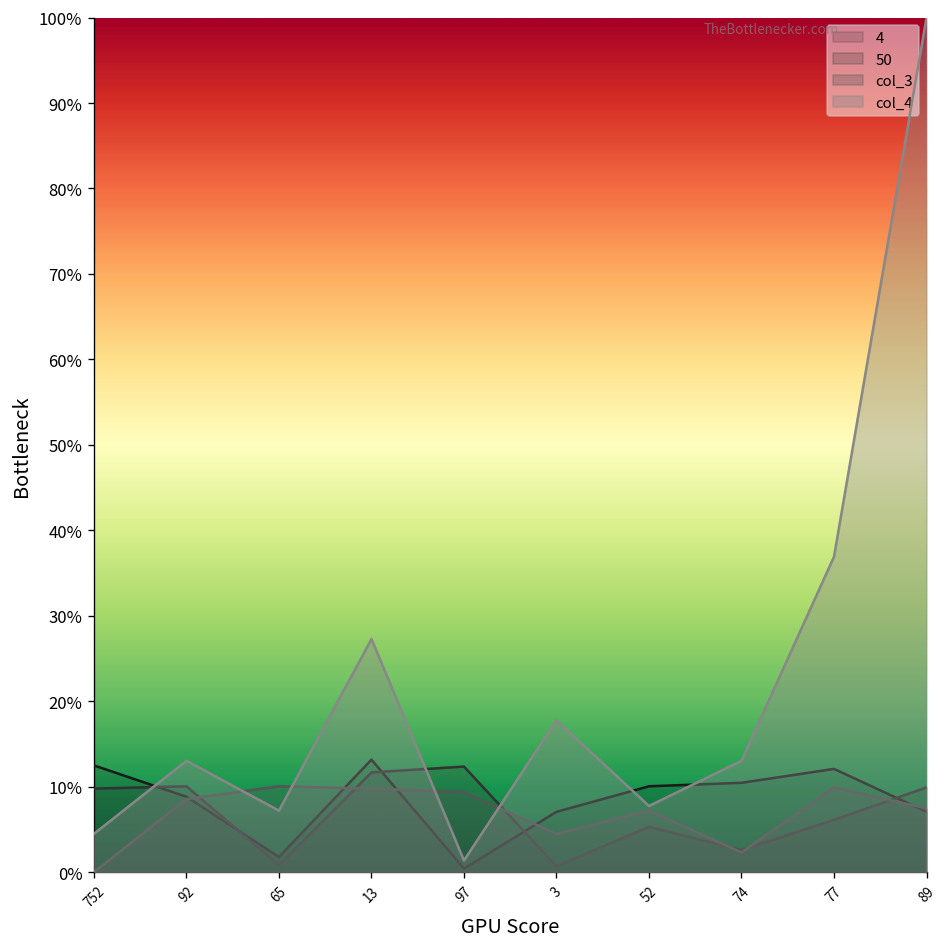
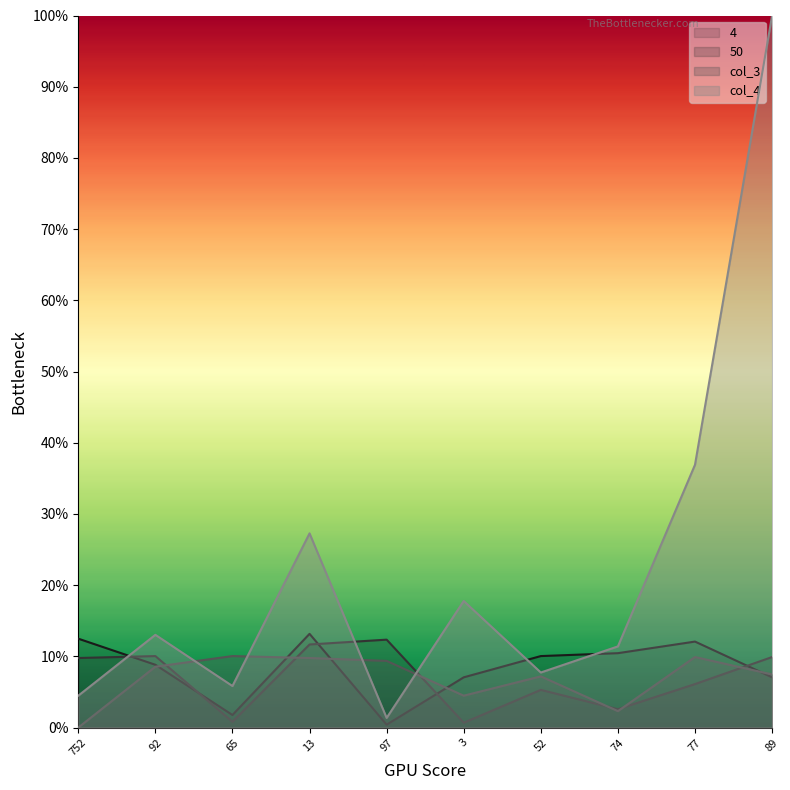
col_4, 65: 7% -> 6%
col_4, 74: 13% -> 11%
